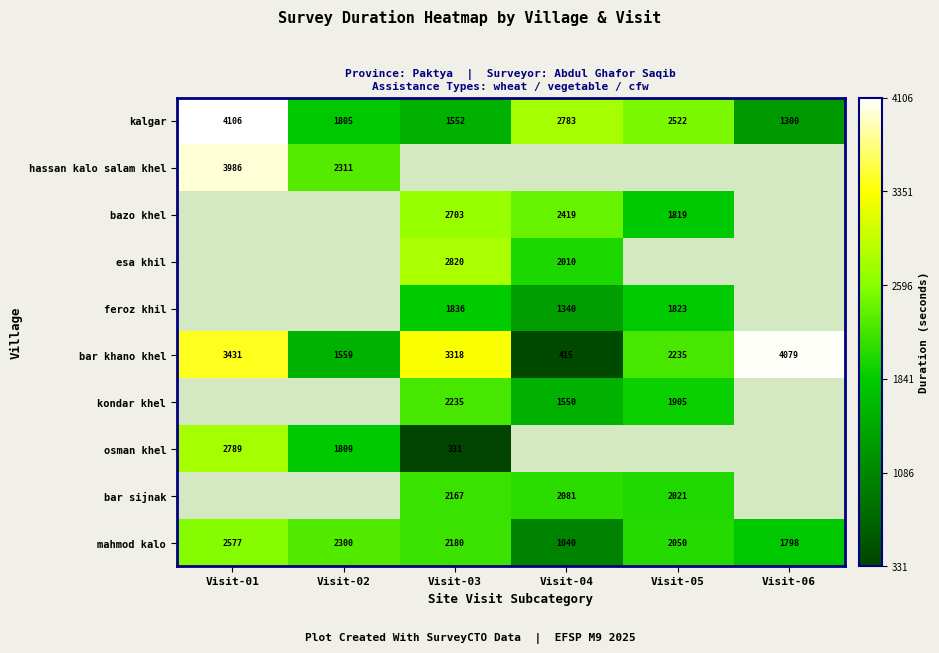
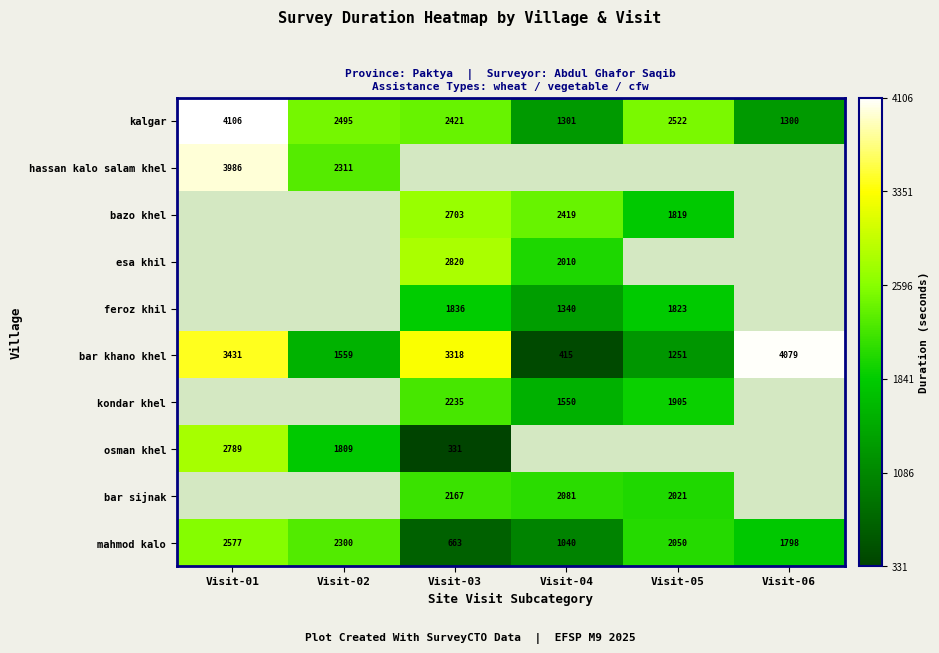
kalgar, Visit-02: 1805 -> 2495
kalgar, Visit-03: 1552 -> 2421
kalgar, Visit-04: 2783 -> 1301
bar khano khel, Visit-05: 2235 -> 1251
mahmod kalo, Visit-03: 2180 -> 663
